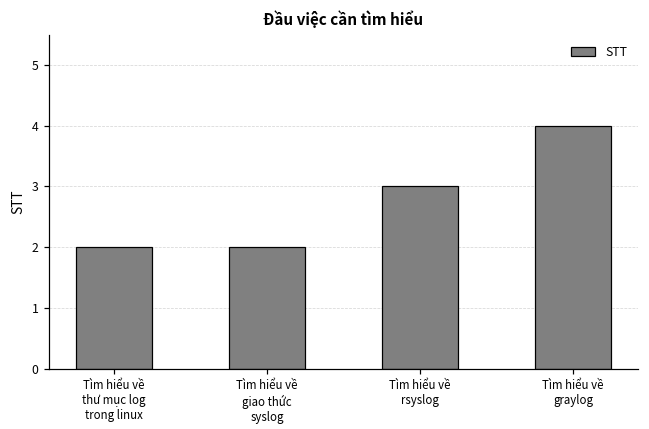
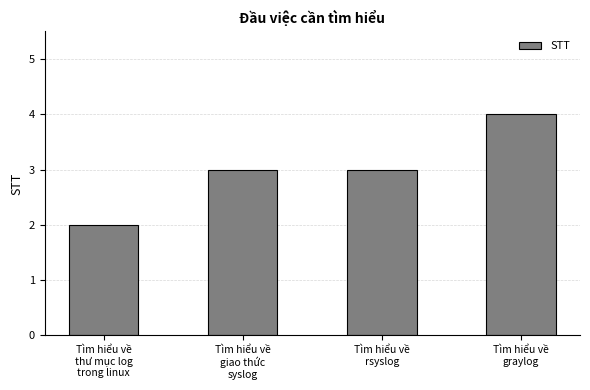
Tìm hiểu về giao thức syslog: 2 -> 3
